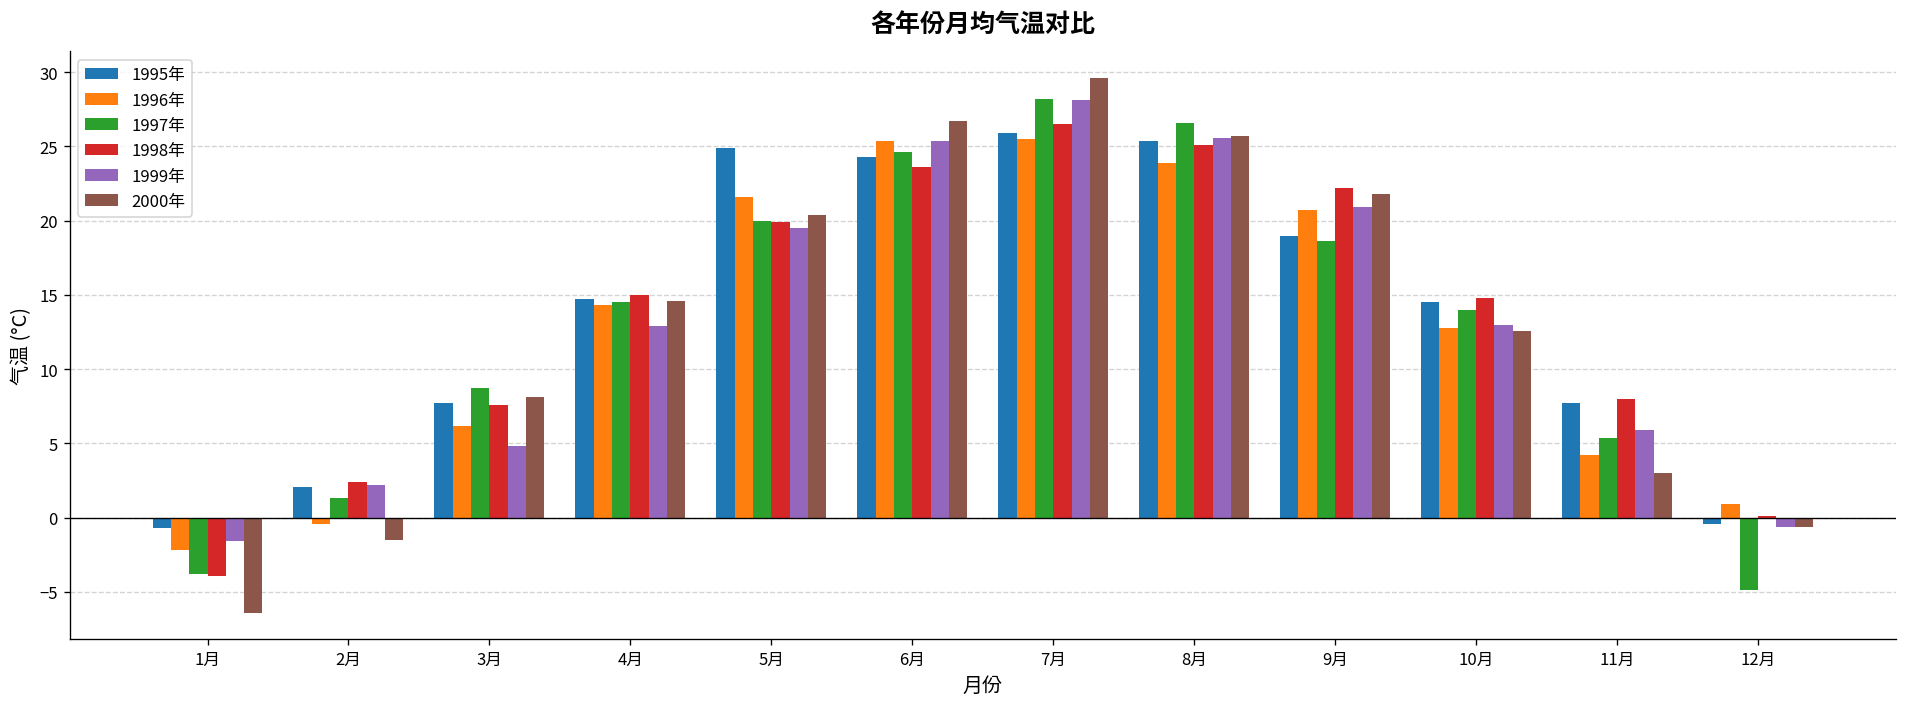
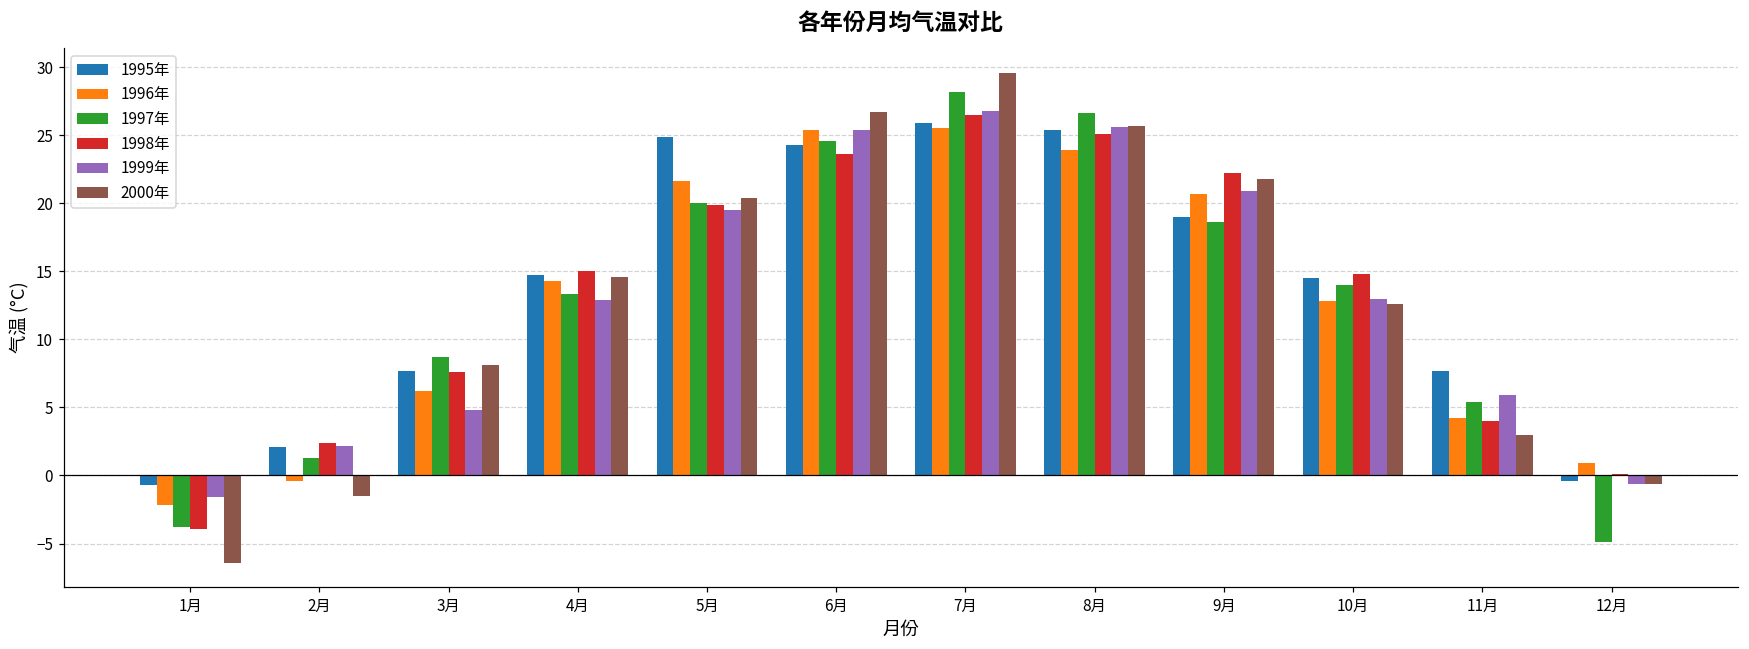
1997年, 4月: 14.5 -> 13.3
1999年, 7月: 28.1 -> 26.8
1998年, 11月: 8 -> 4
